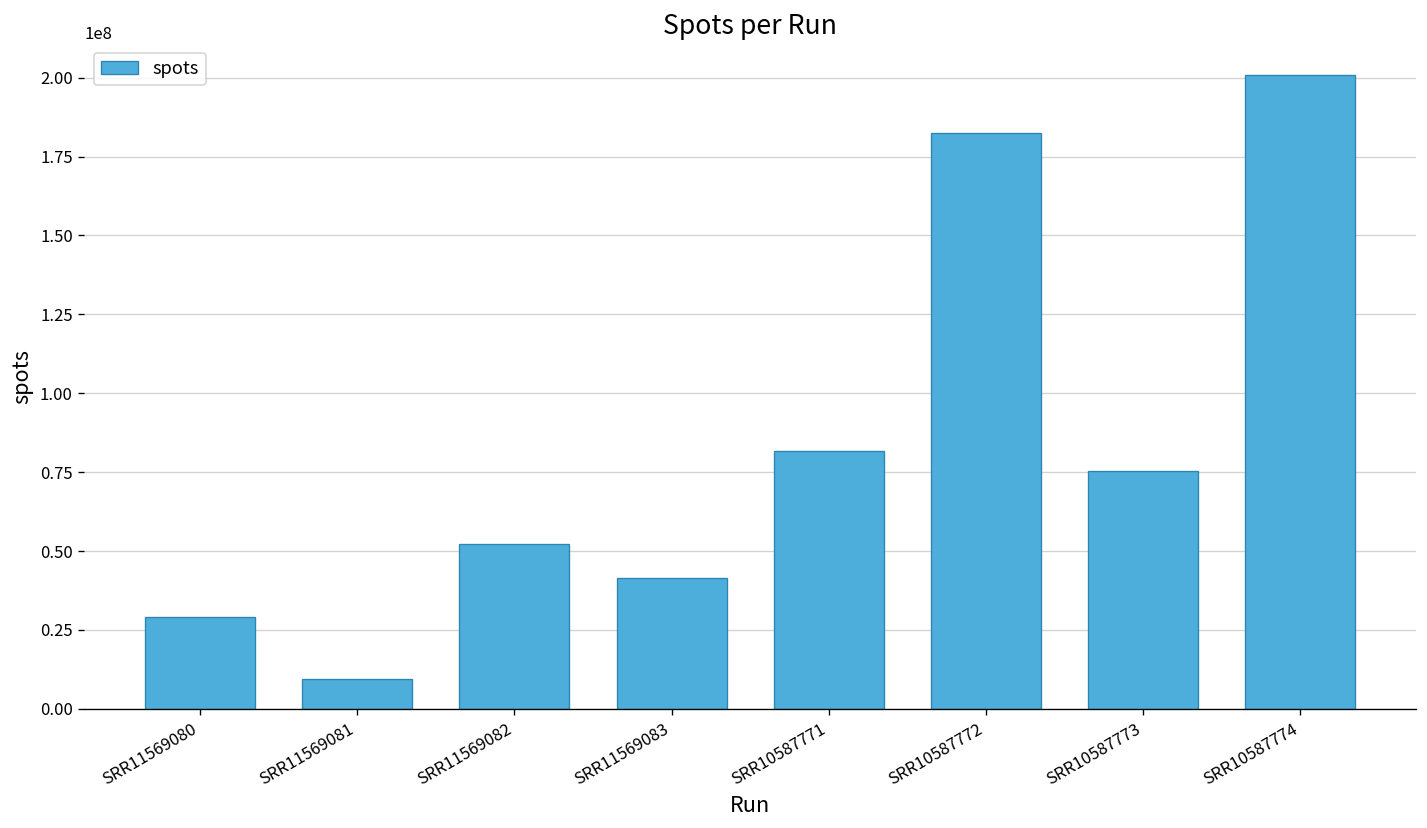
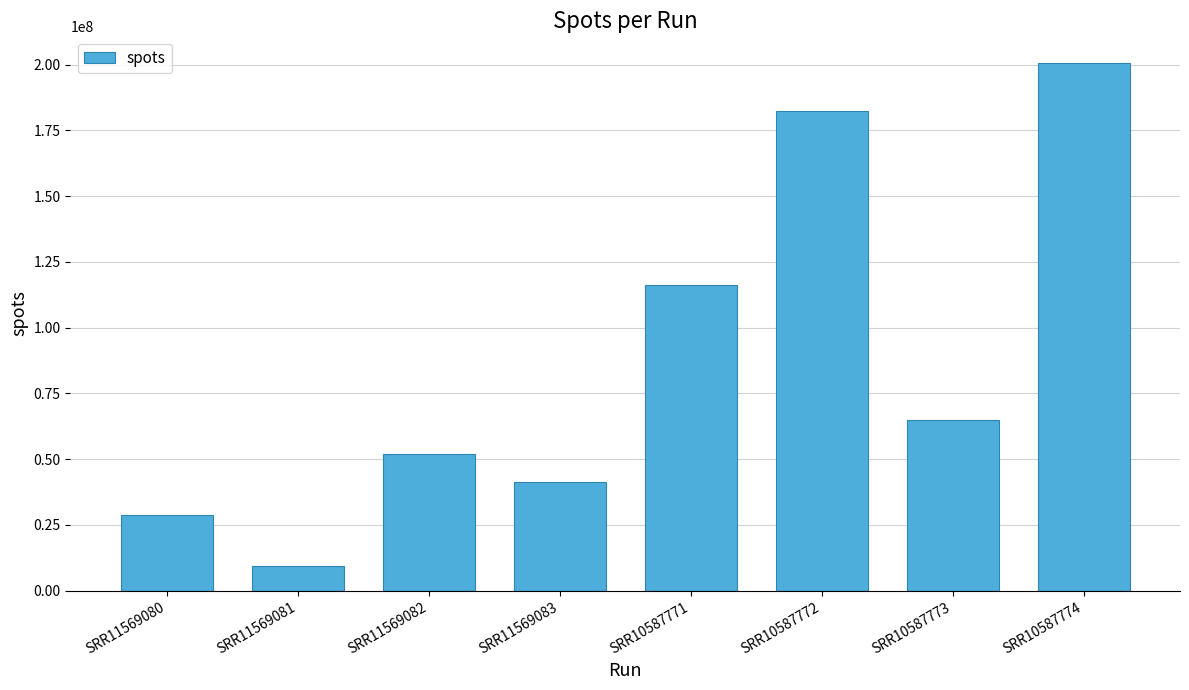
SRR10587771: 82000000 -> 116000000
SRR10587773: 75000000 -> 65000000
